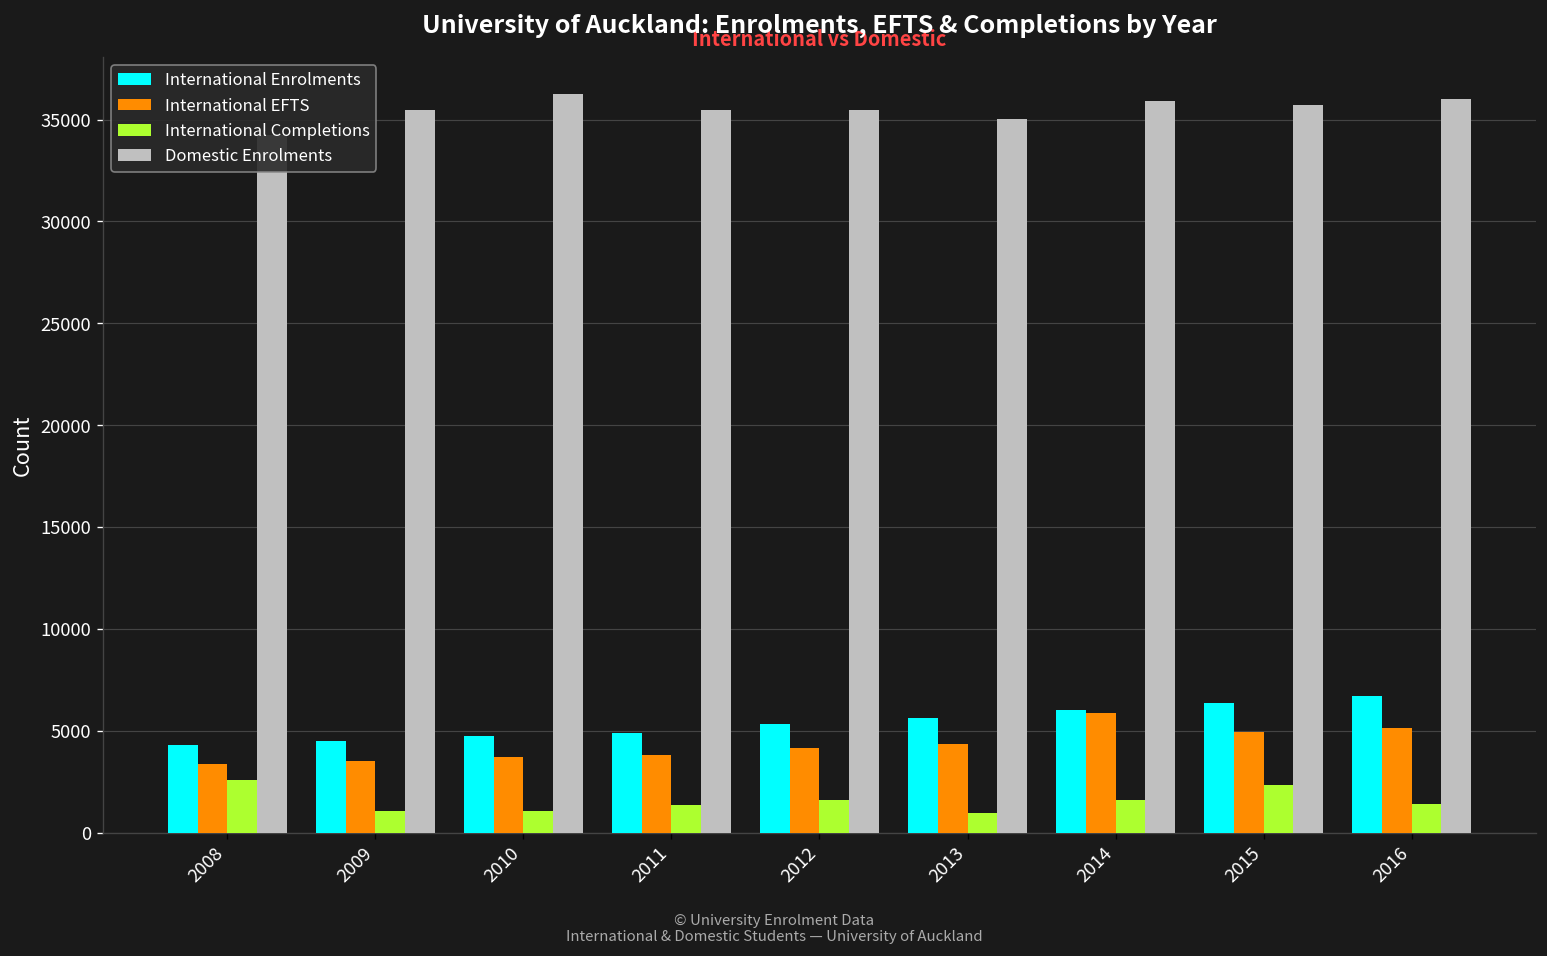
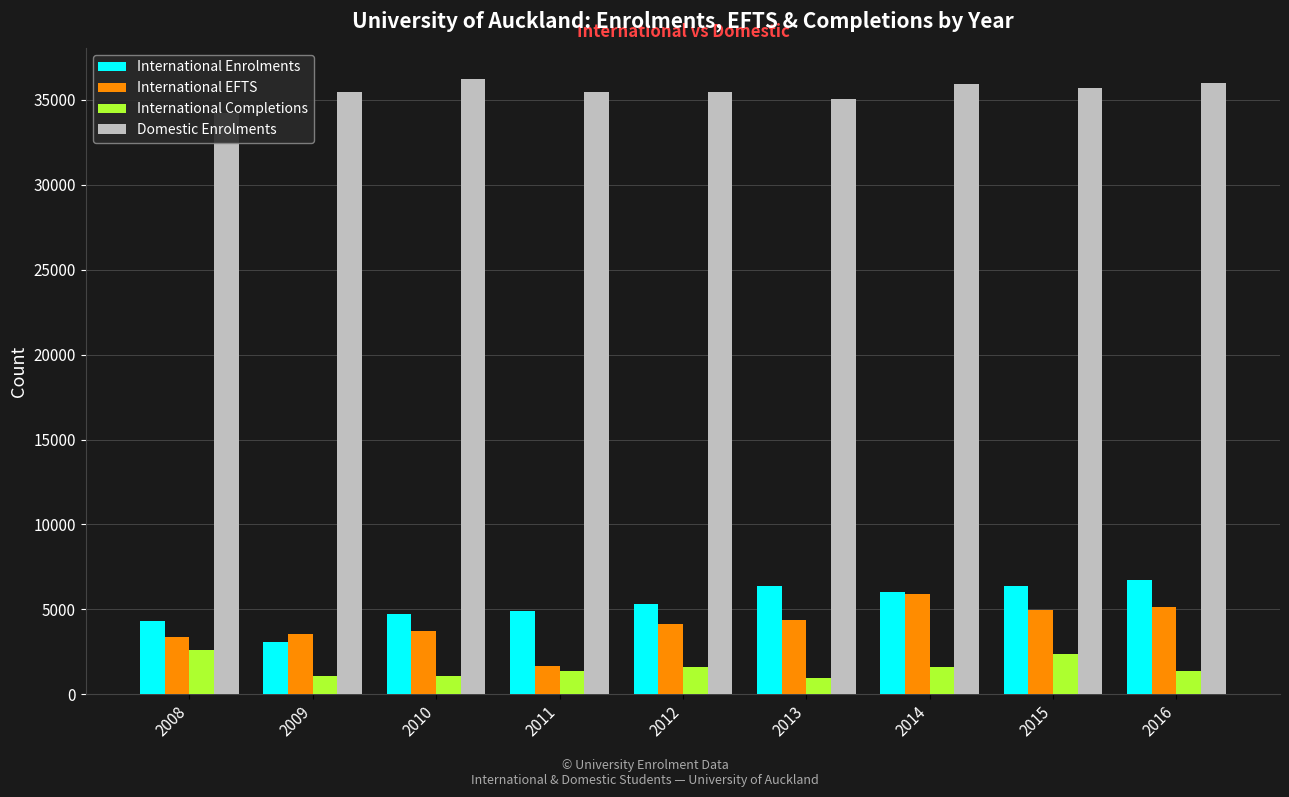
International Enrolments, 2009: 4500 -> 3100
International EFTS, 2011: 3800 -> 1700
International Enrolments, 2013: 5600 -> 6400
